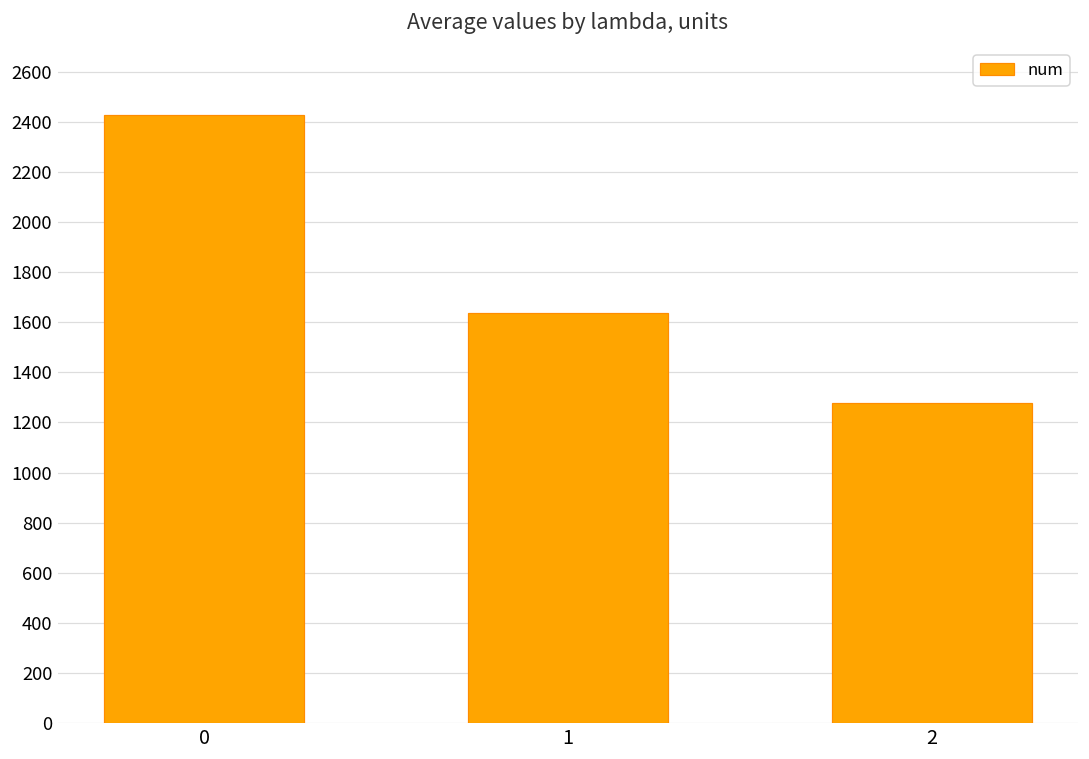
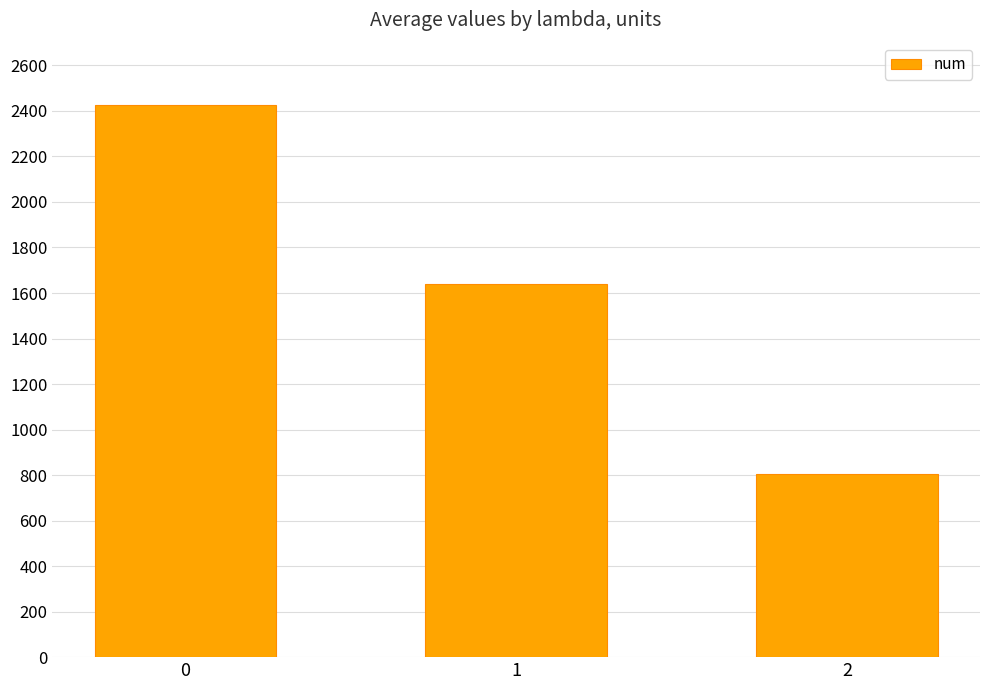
2: 1280 -> 810
